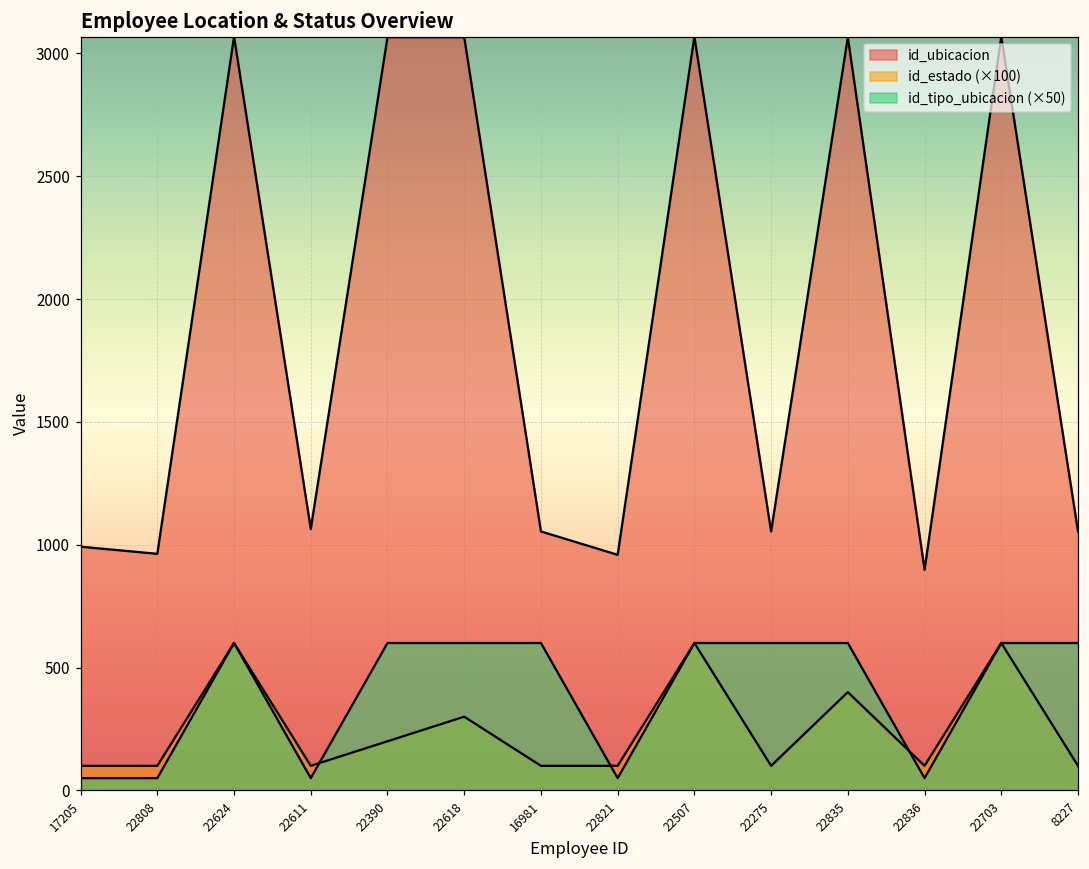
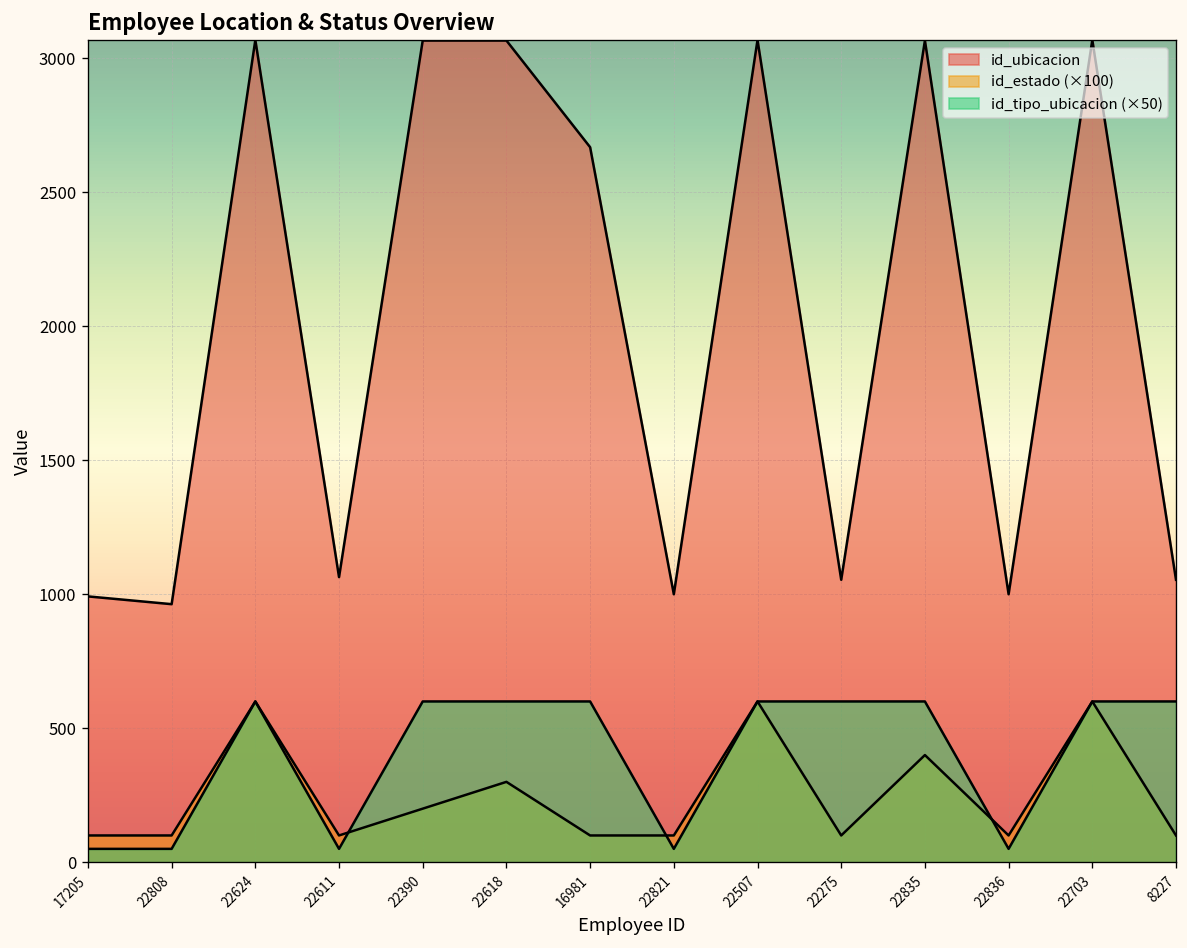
id_ubicacion, 16981: 1050 -> 2670
id_ubicacion, 22821: 960 -> 1000
id_ubicacion, 22836: 900 -> 1000
